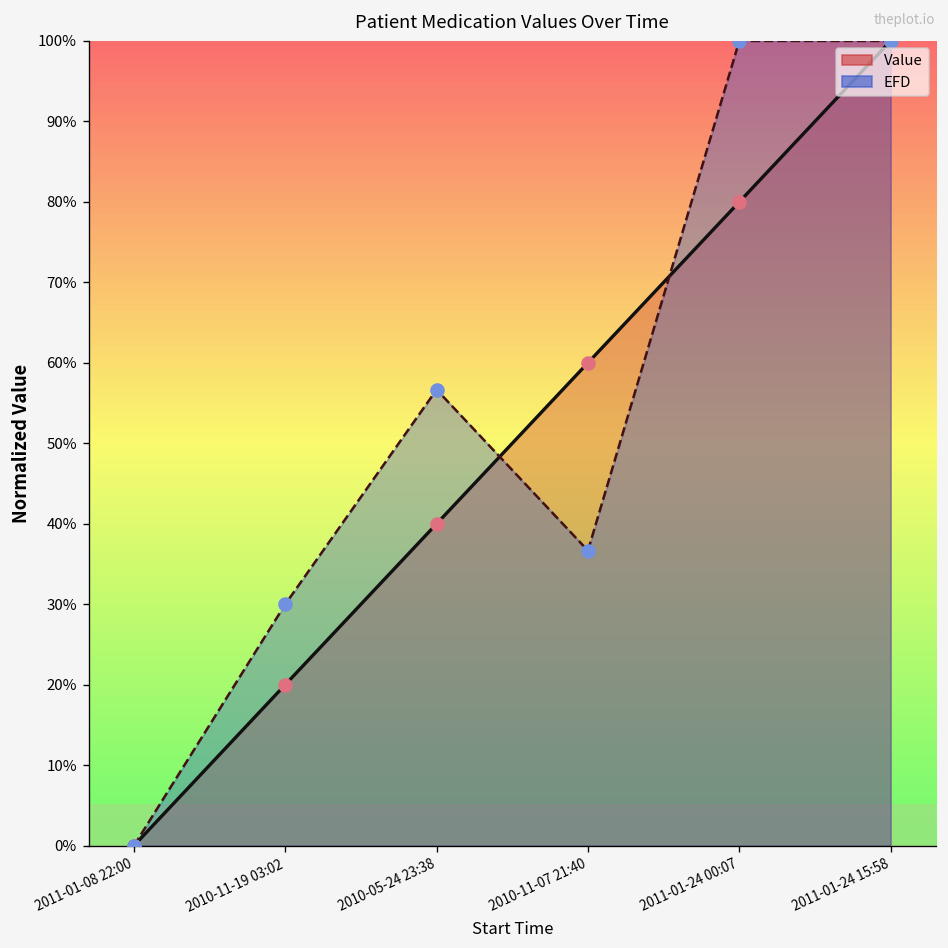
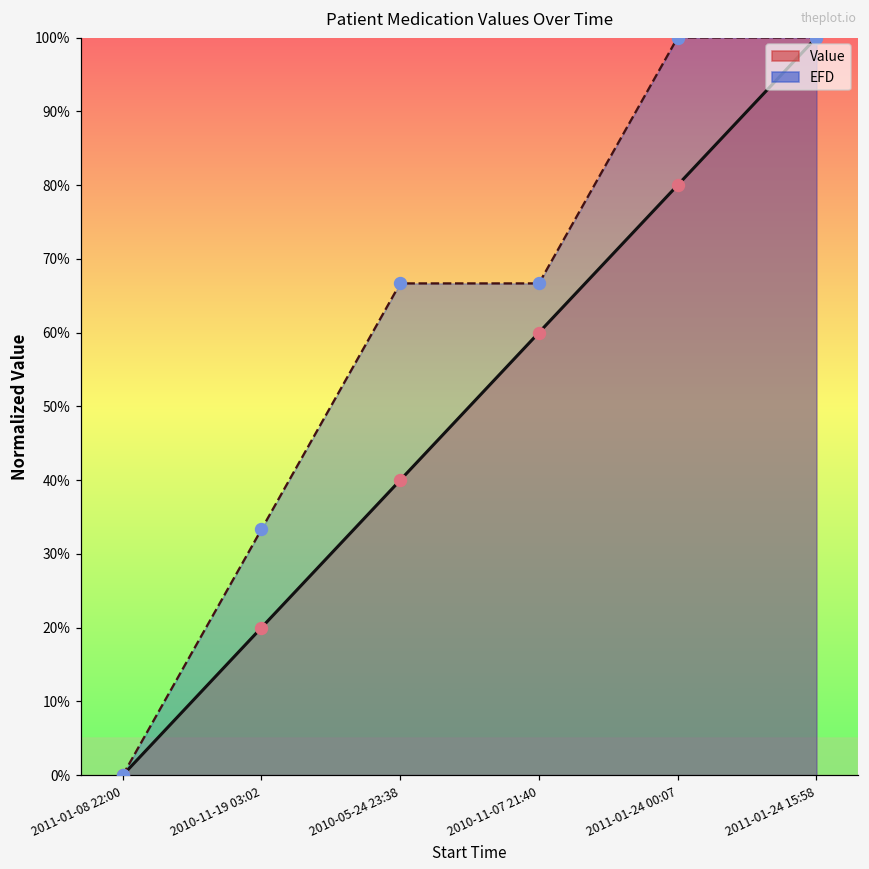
EFD, 2010-11-19 03:02: 30% -> 33%
EFD, 2010-05-24 23:38: 57% -> 67%
EFD, 2010-11-07 21:40: 37% -> 67%
